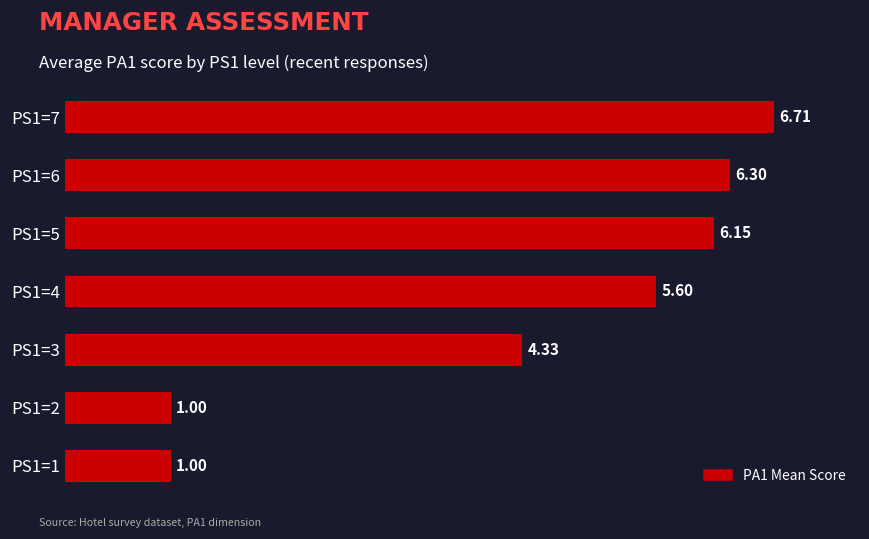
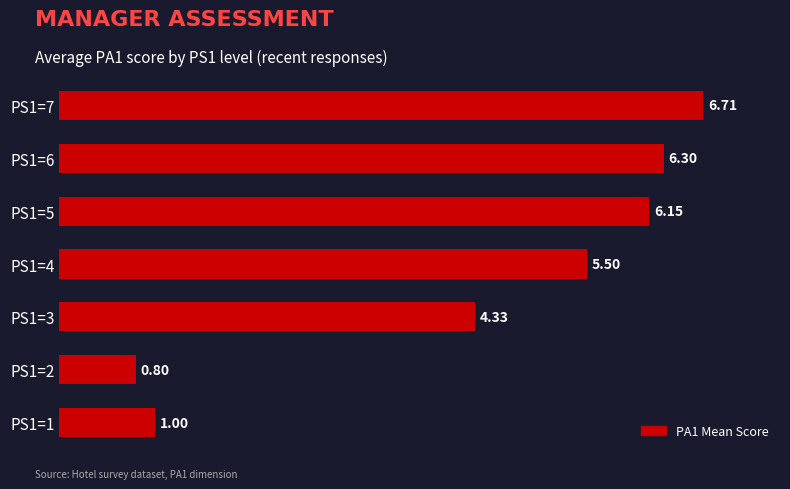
PS1=4: 5.60 -> 5.50
PS1=2: 1.00 -> 0.80
